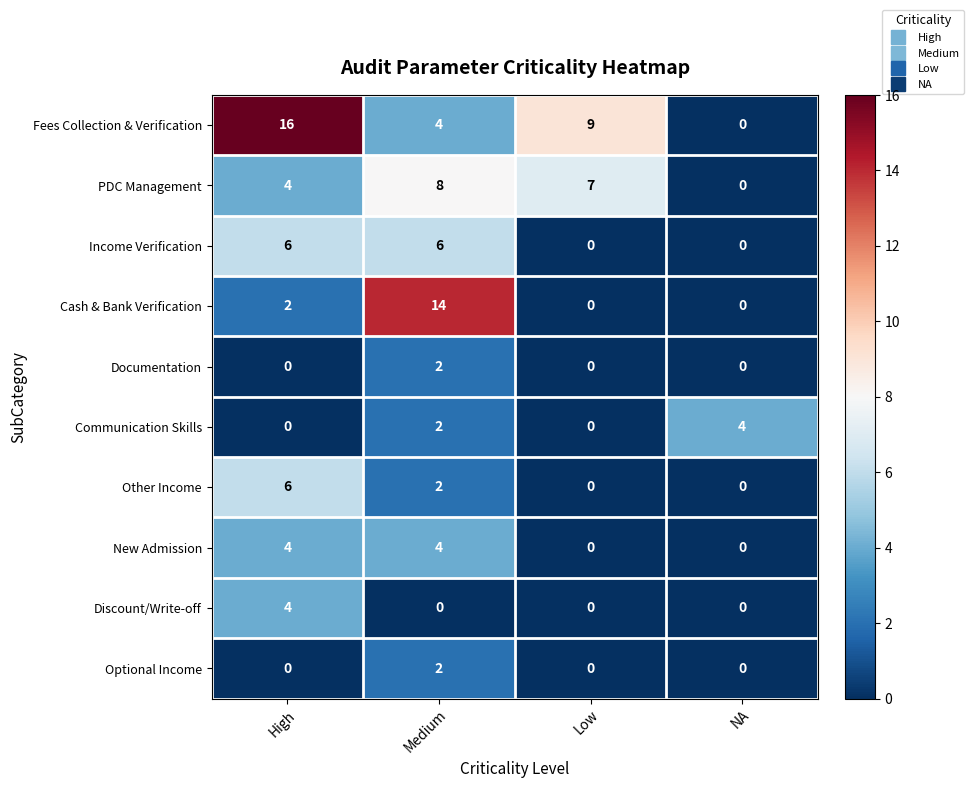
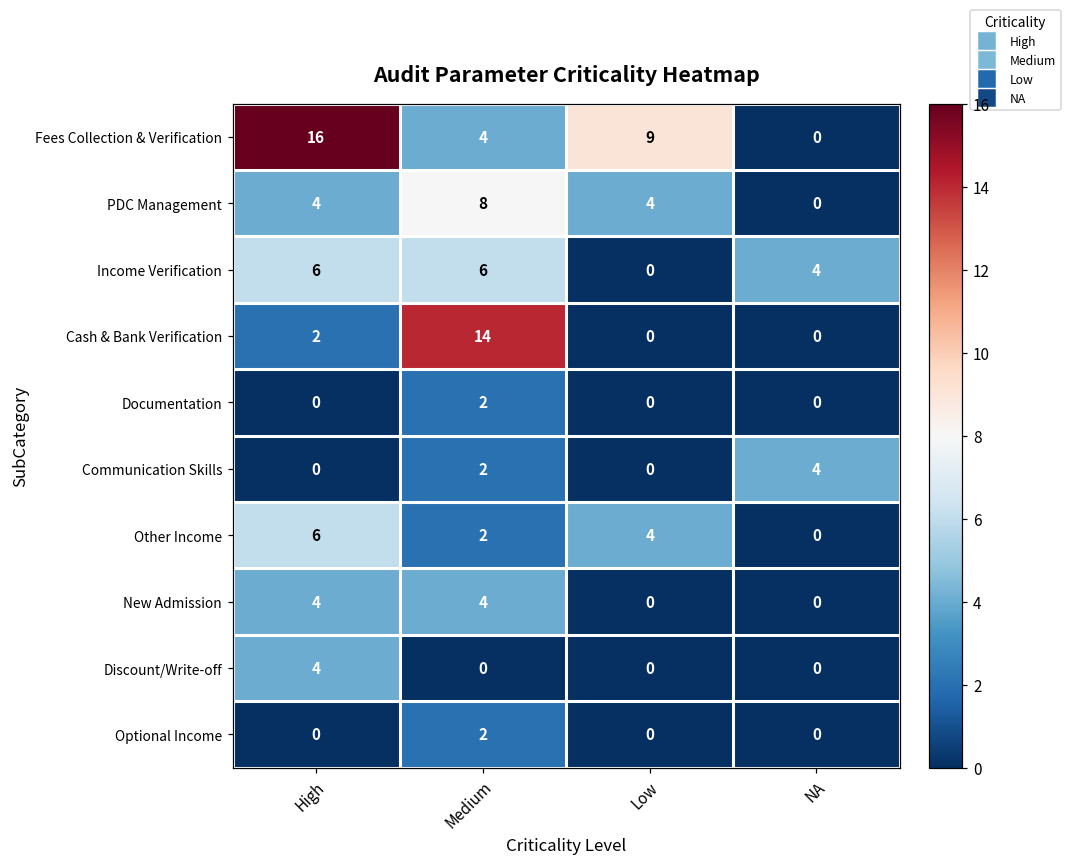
PDC Management, Low: 7 -> 4
Income Verification, NA: 0 -> 4
Other Income, Low: 0 -> 4
